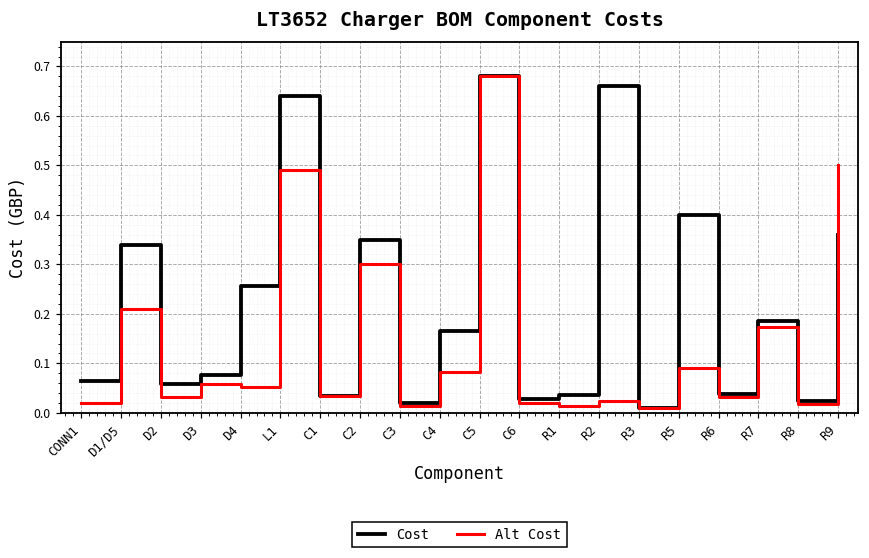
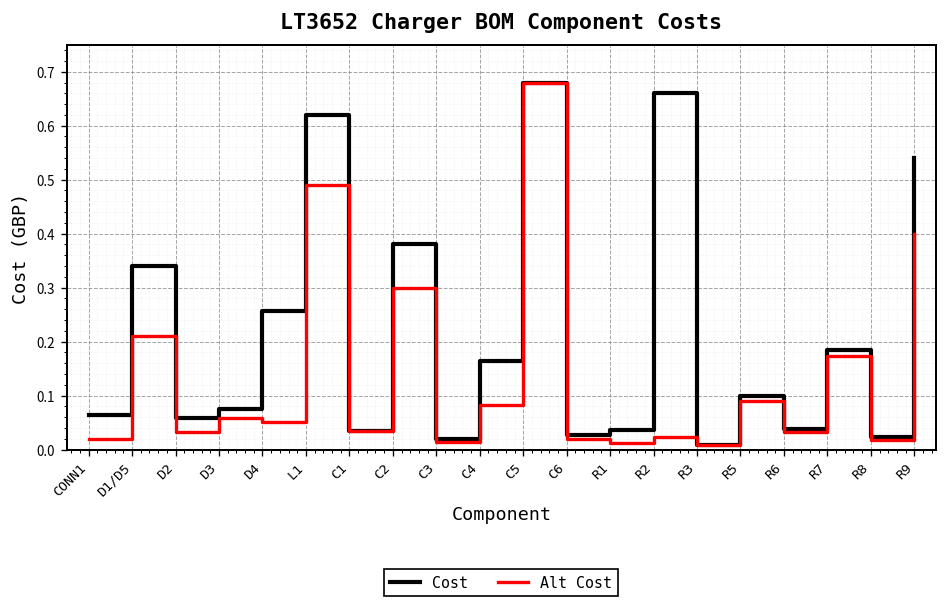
Cost, L1: 0.64 -> 0.62
Cost, C2: 0.35 -> 0.38
Cost, R5: 0.4 -> 0.1
Cost, R9: 0.36 -> 0.54
Alt Cost, R9: 0.5 -> 0.4
